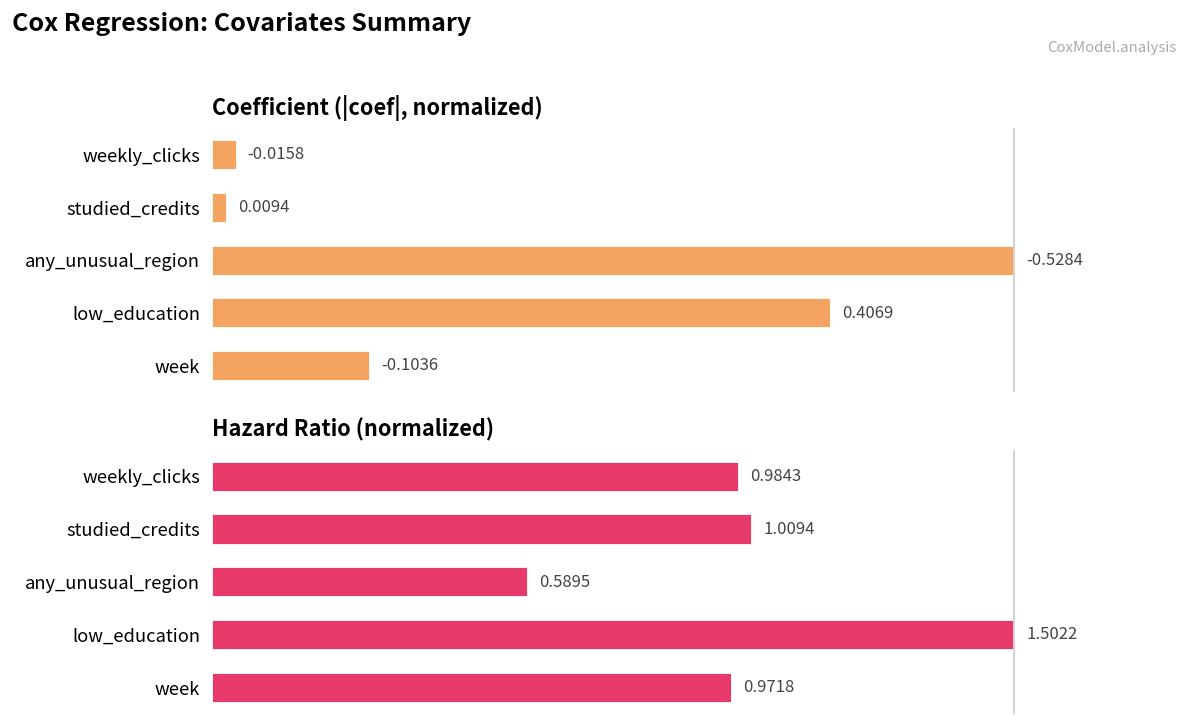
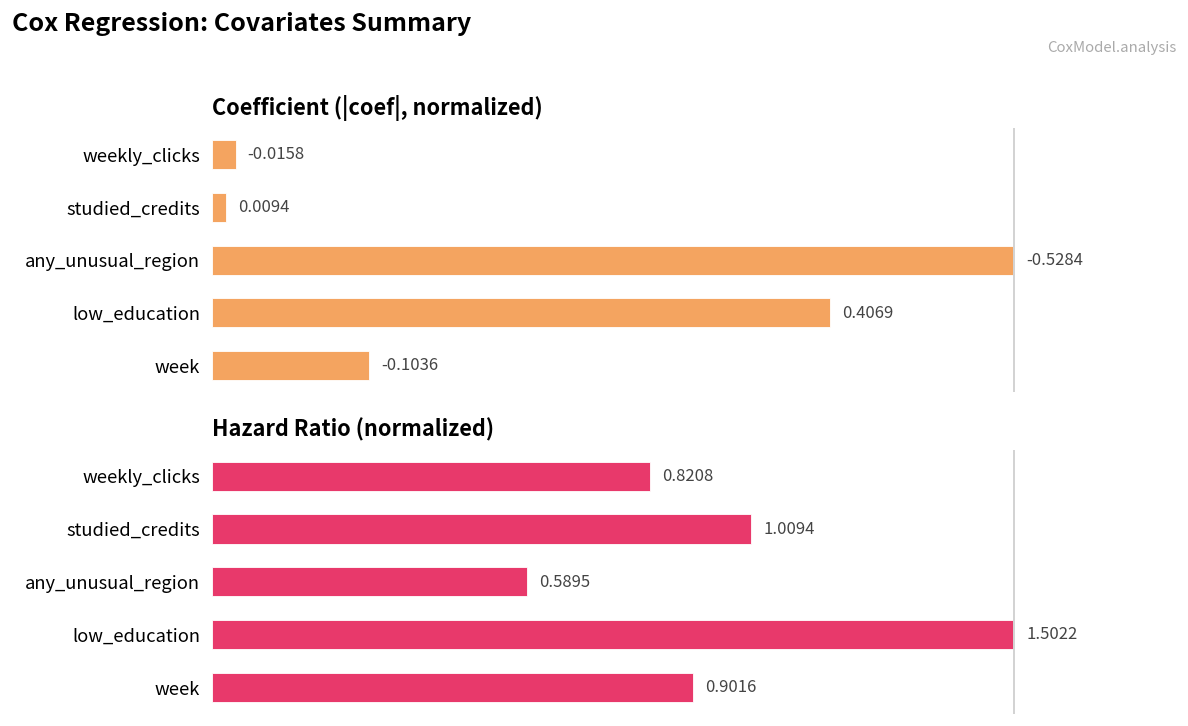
Hazard Ratio (normalized), weekly_clicks: 0.9843 -> 0.8208
Hazard Ratio (normalized), week: 0.9718 -> 0.9016
